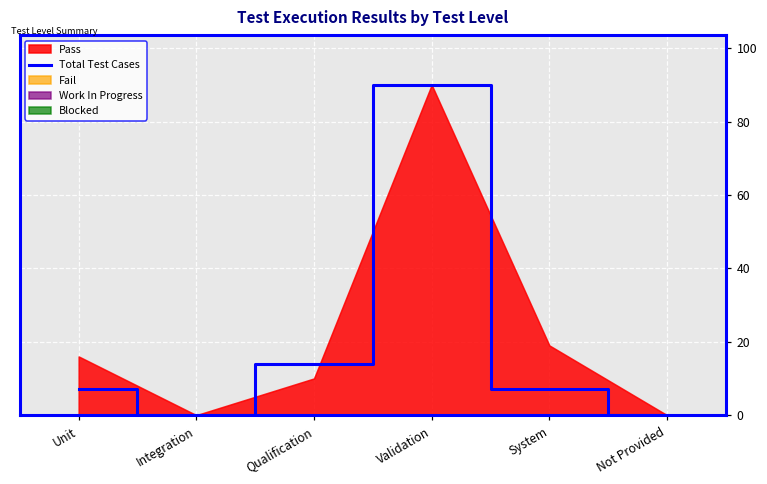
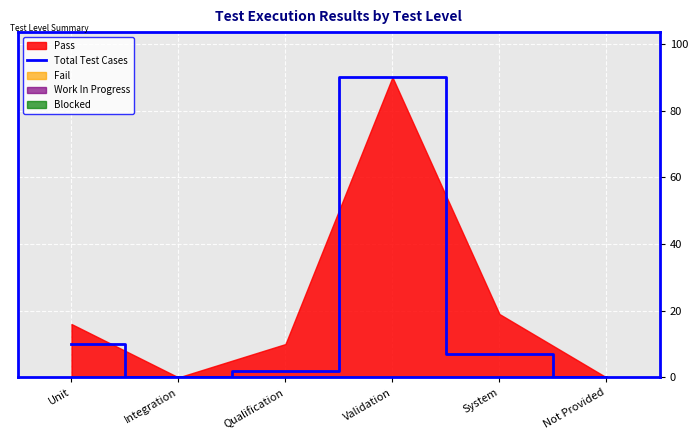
Total Test Cases, Unit: 7 -> 10
Total Test Cases, Qualification: 14 -> 2
